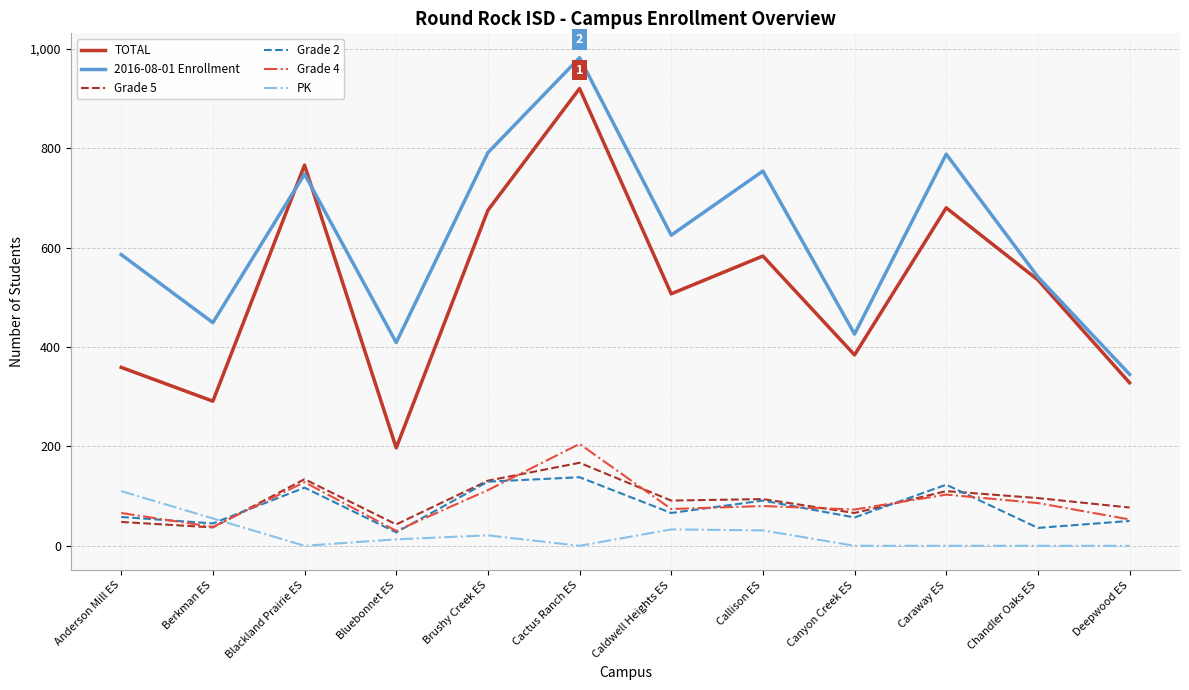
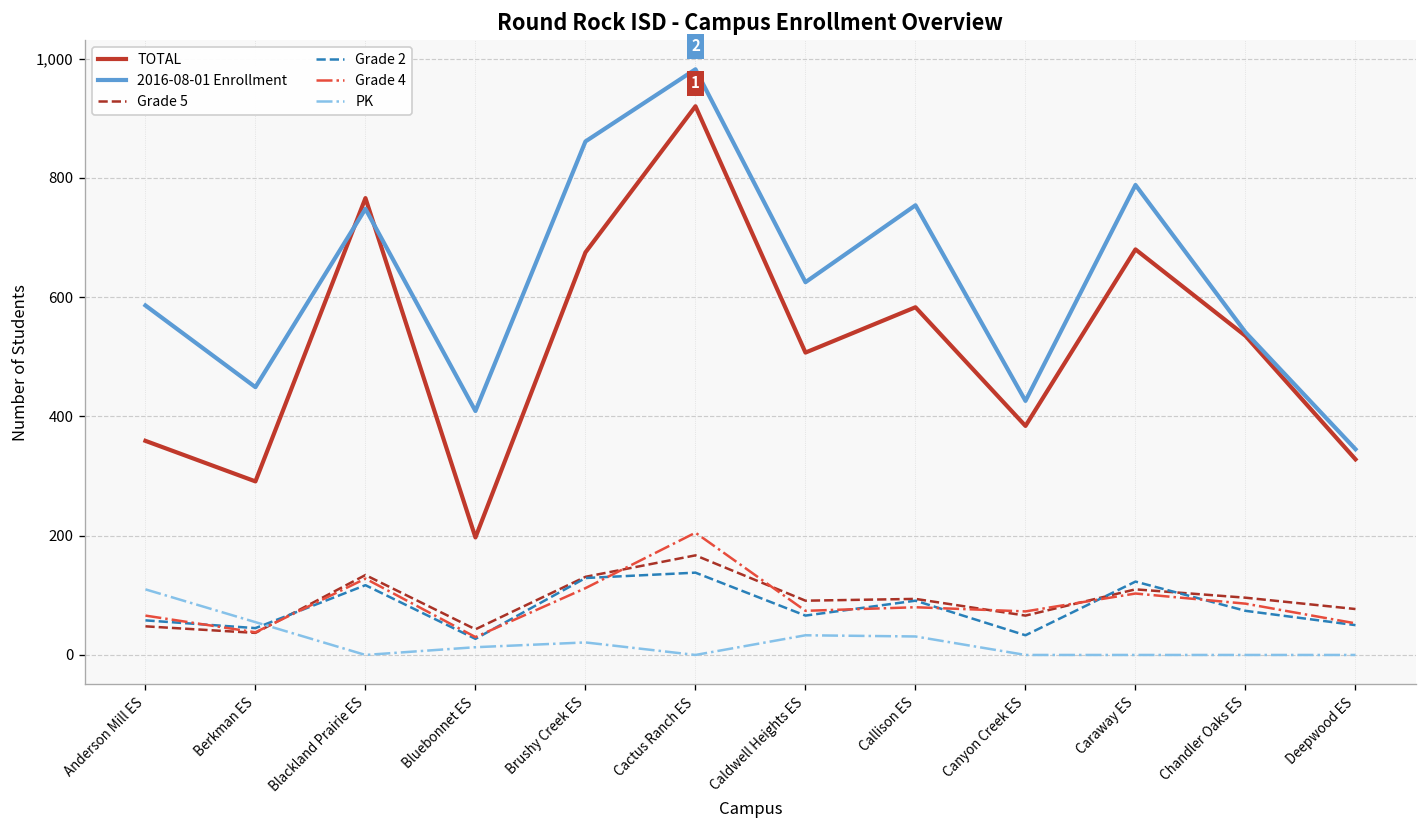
2016-08-01 Enrollment, Brushy Creek ES: 790 -> 860
Grade 2, Canyon Creek ES: 60 -> 30
Grade 2, Chandler Oaks ES: 40 -> 70
